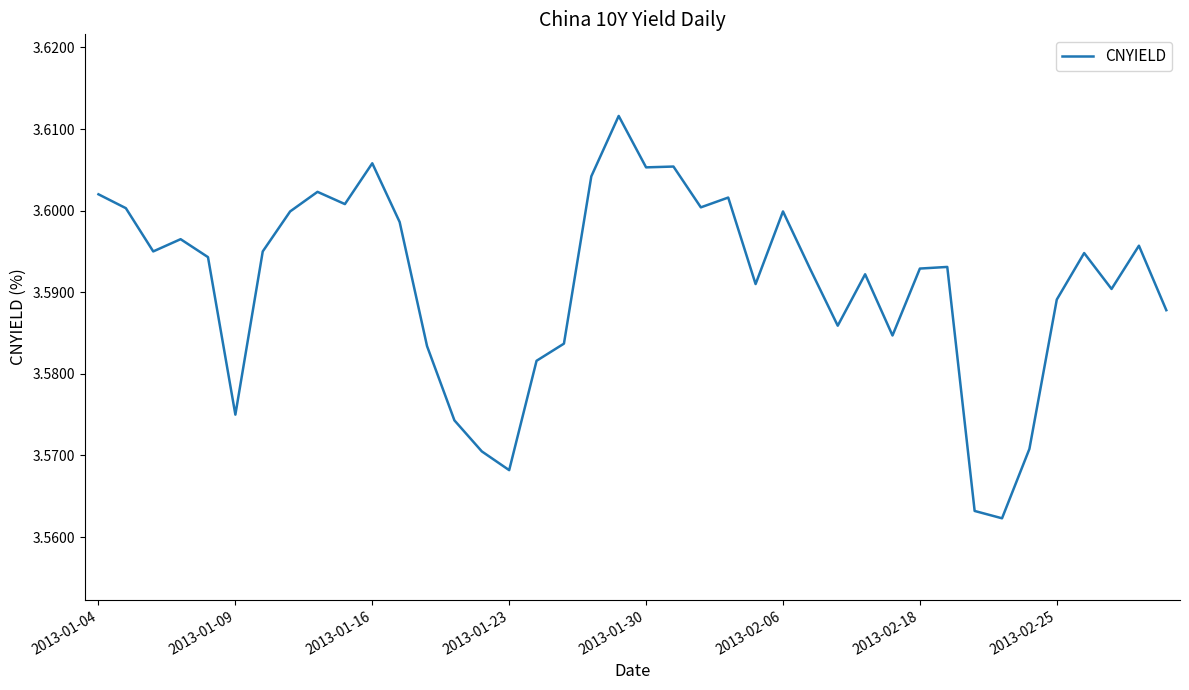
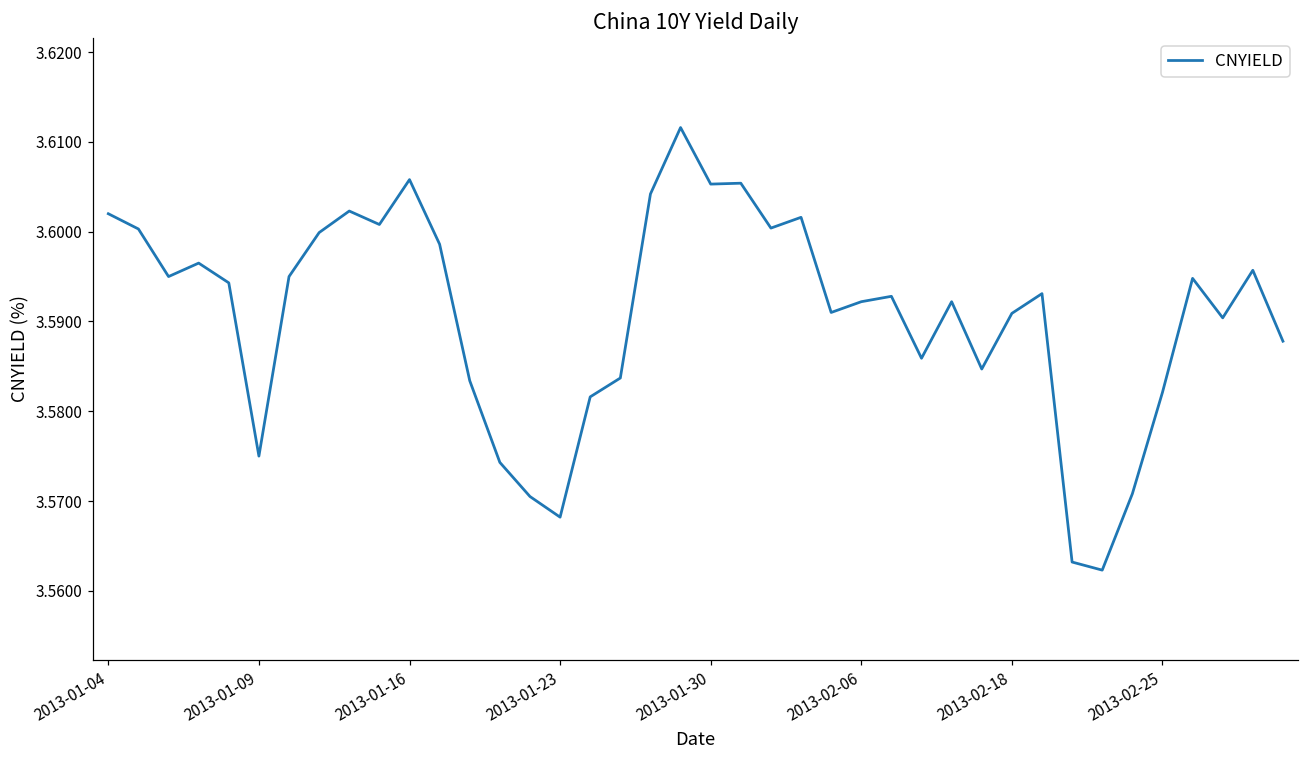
2013-02-06: 3.600 -> 3.592
2013-02-18: 3.593 -> 3.591
2013-02-25: 3.589 -> 3.582
